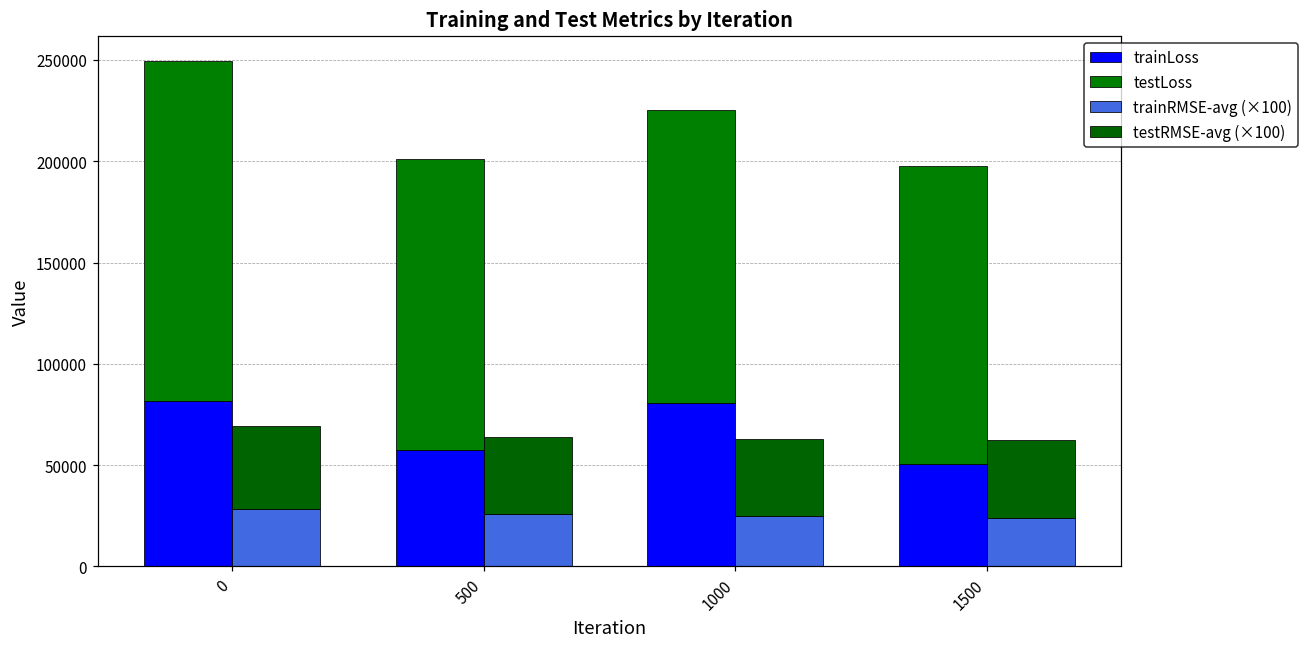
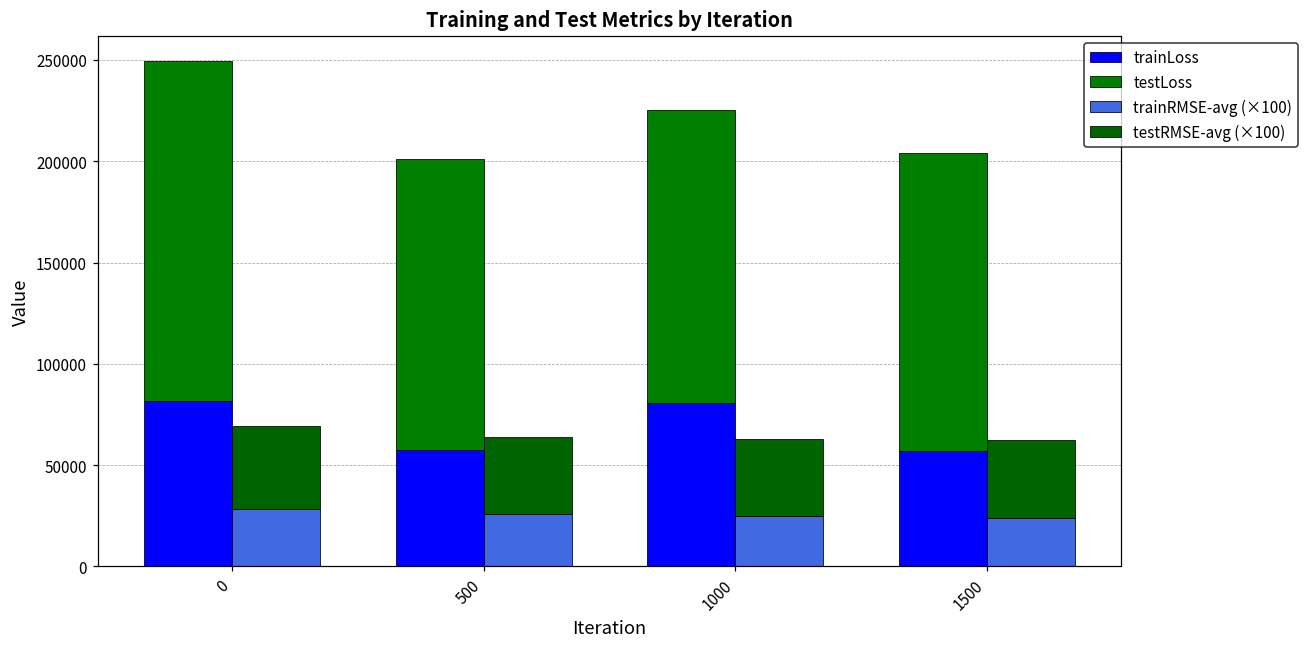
trainLoss, 1500: 51000 -> 57000
